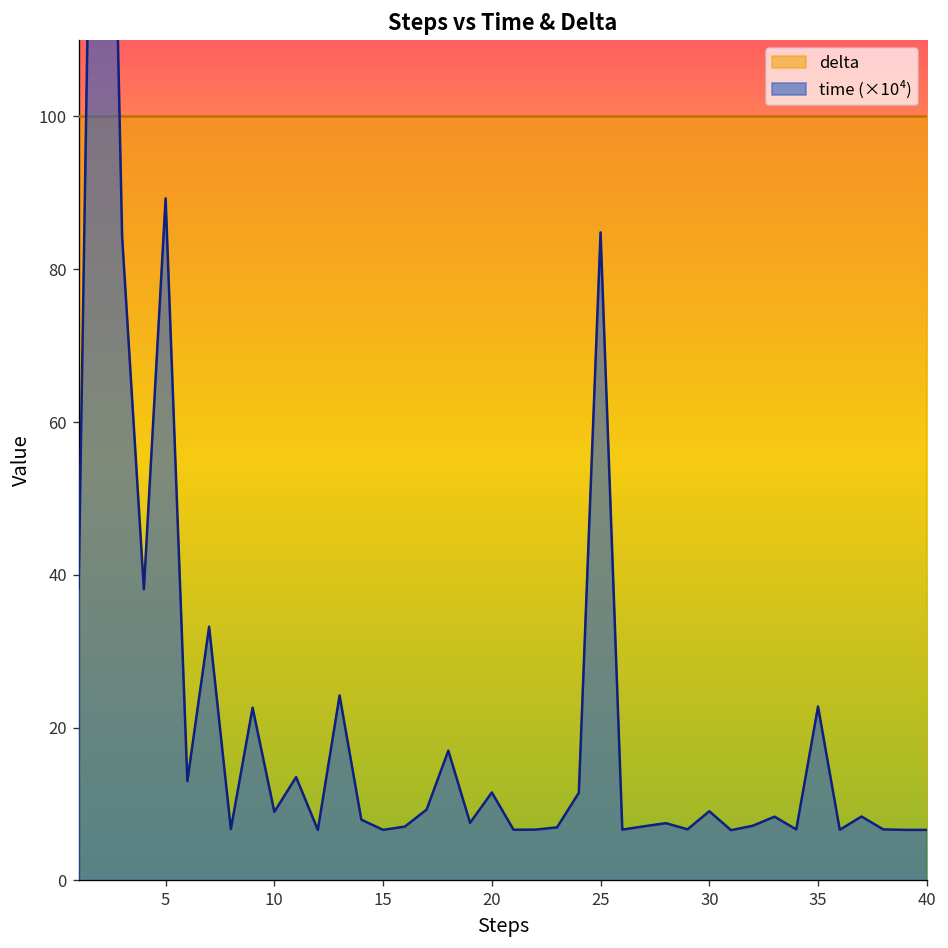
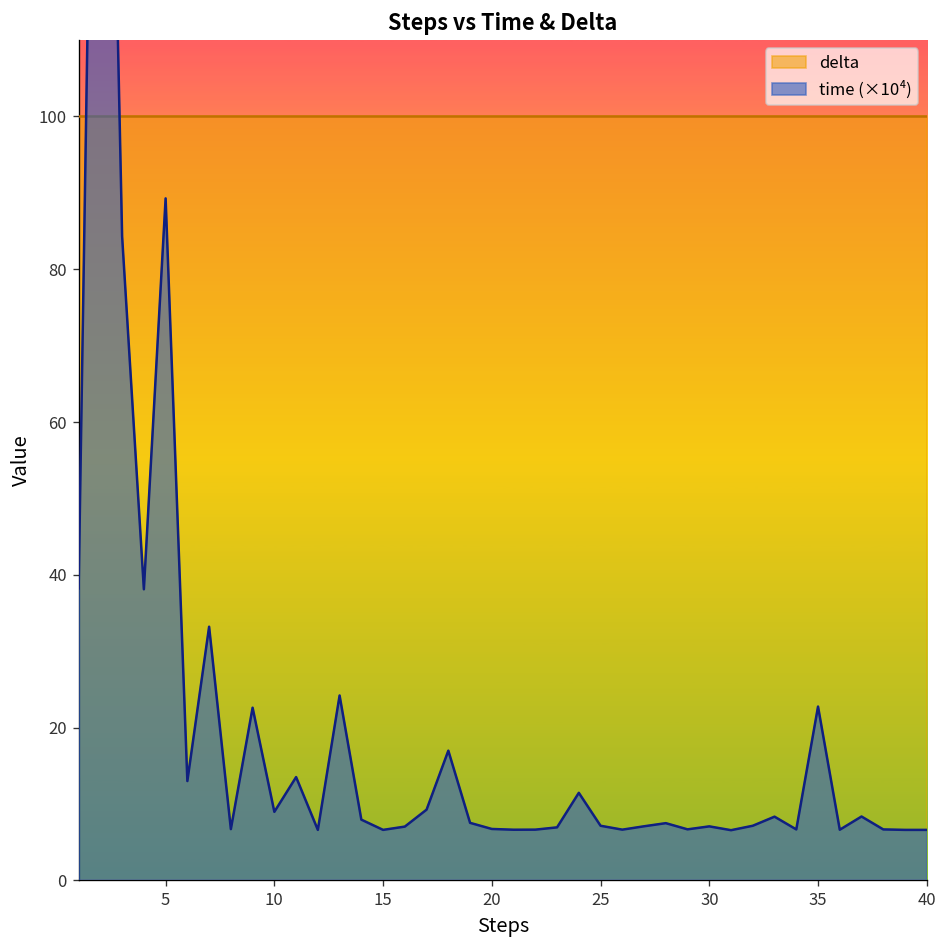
time (×10⁴), 20: 12 -> 7
time (×10⁴), 25: 85 -> 7
time (×10⁴), 30: 9 -> 7
